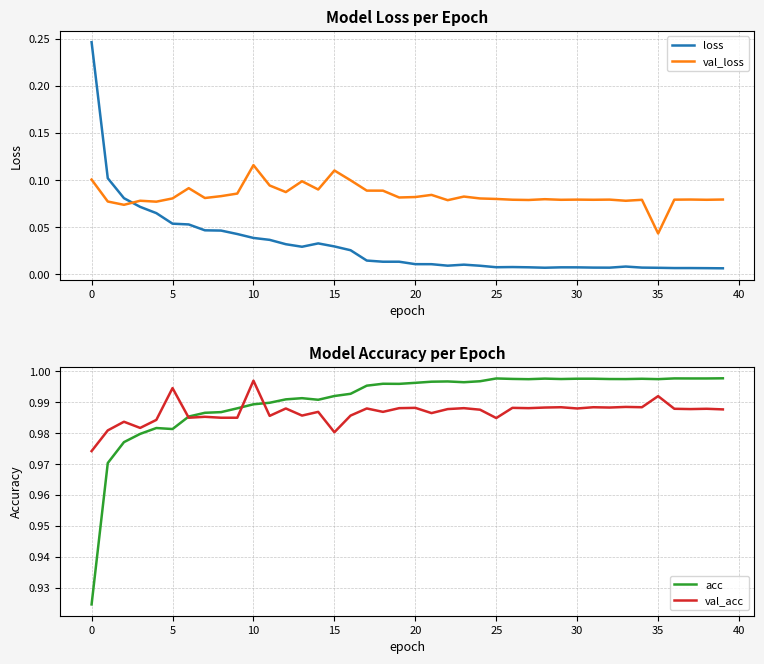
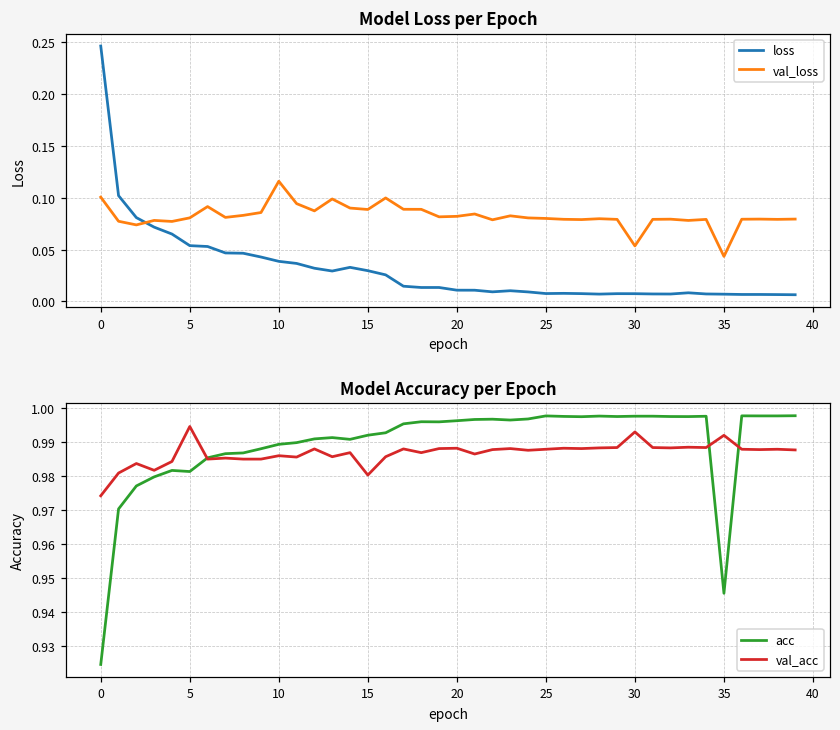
Model Loss per Epoch, val_loss, 15: 0.11 -> 0.09
Model Loss per Epoch, val_loss, 30: 0.08 -> 0.05
Model Accuracy per Epoch, val_acc, 10: 0.997 -> 0.986
Model Accuracy per Epoch, val_acc, 25: 0.985 -> 0.988
Model Accuracy per Epoch, val_acc, 30: 0.988 -> 0.993
Model Accuracy per Epoch, acc, 35: 0.998 -> 0.946
